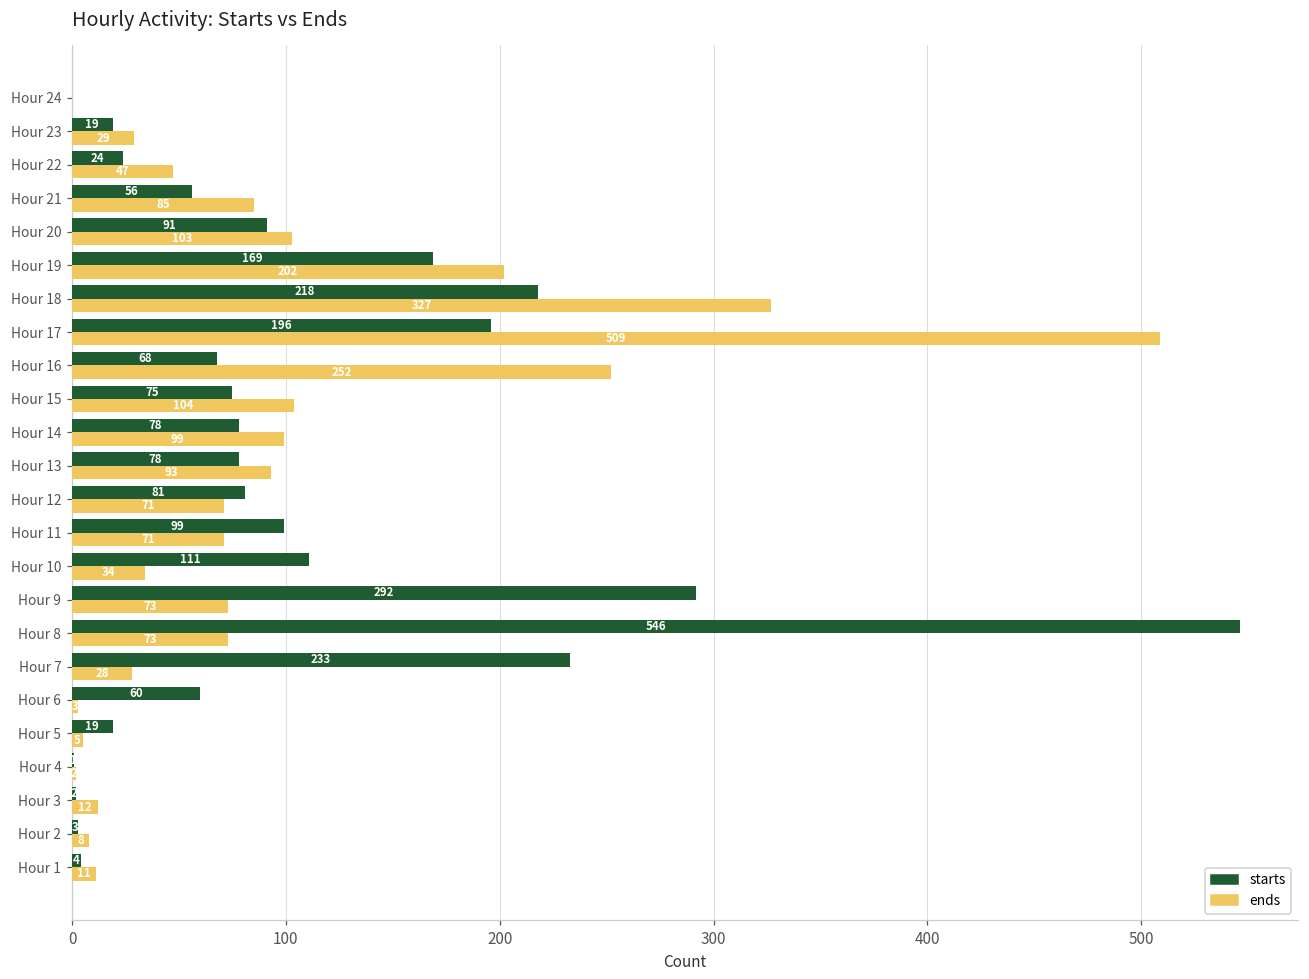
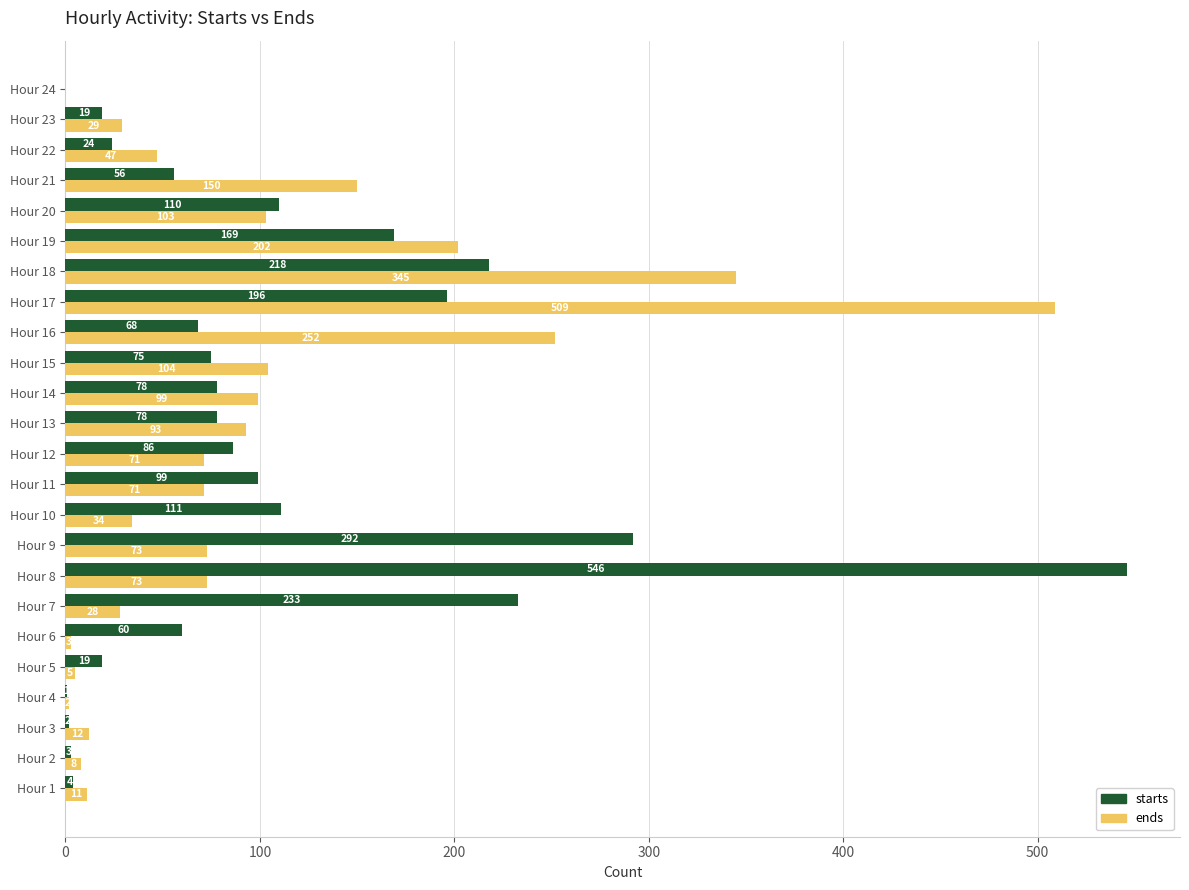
ends, Hour 21: 85 -> 150
starts, Hour 20: 91 -> 110
ends, Hour 18: 327 -> 345
starts, Hour 12: 81 -> 86
